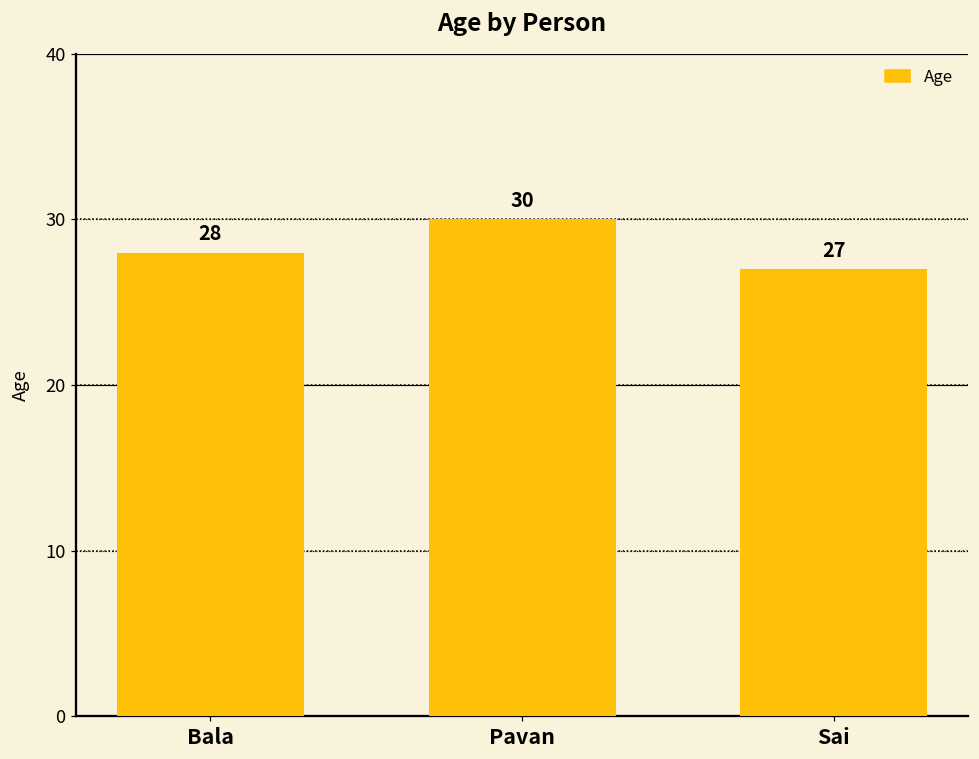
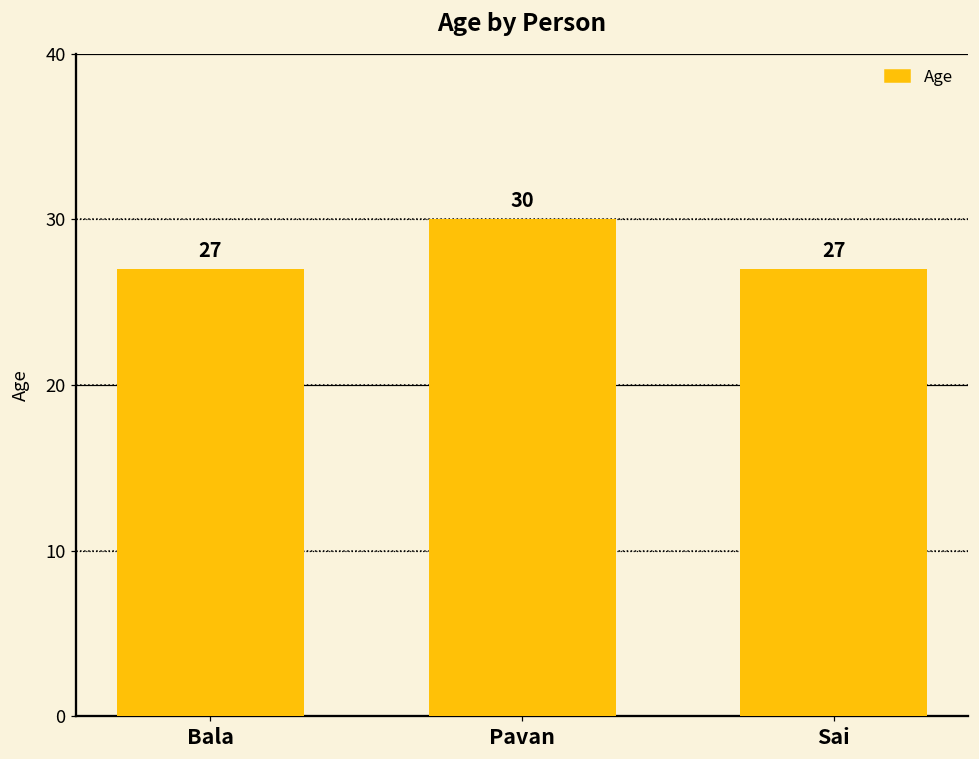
Bala: 28 -> 27
